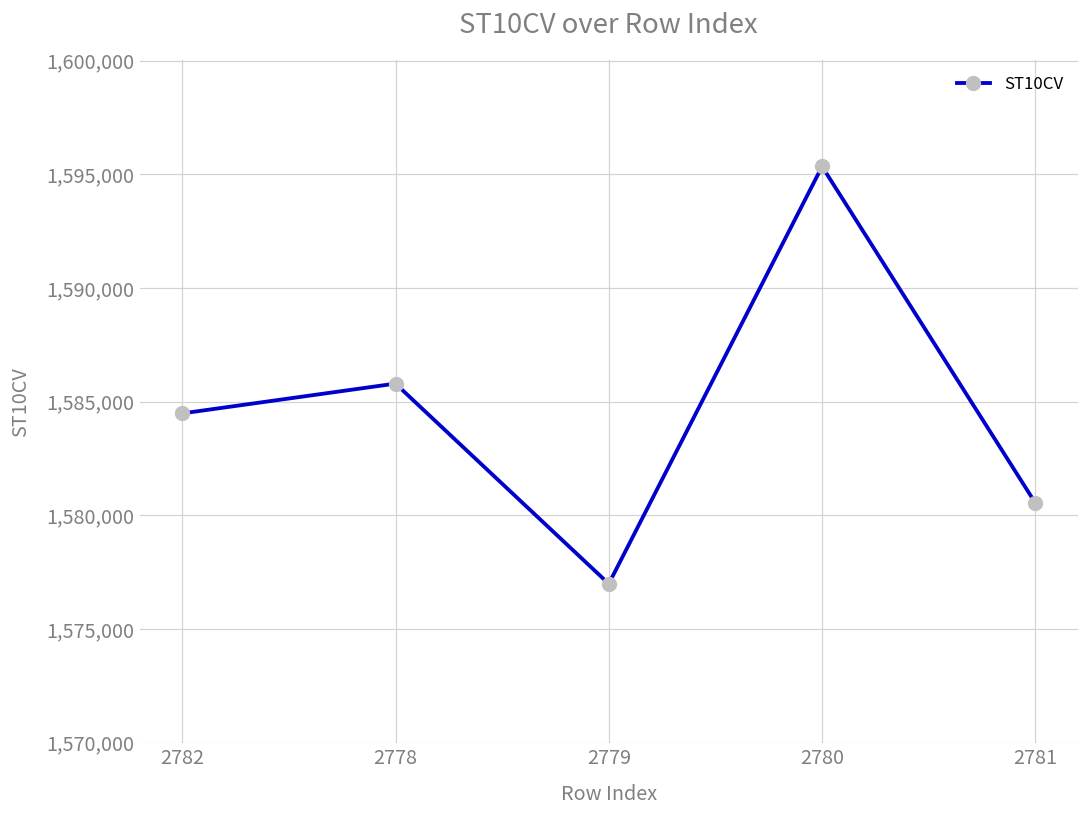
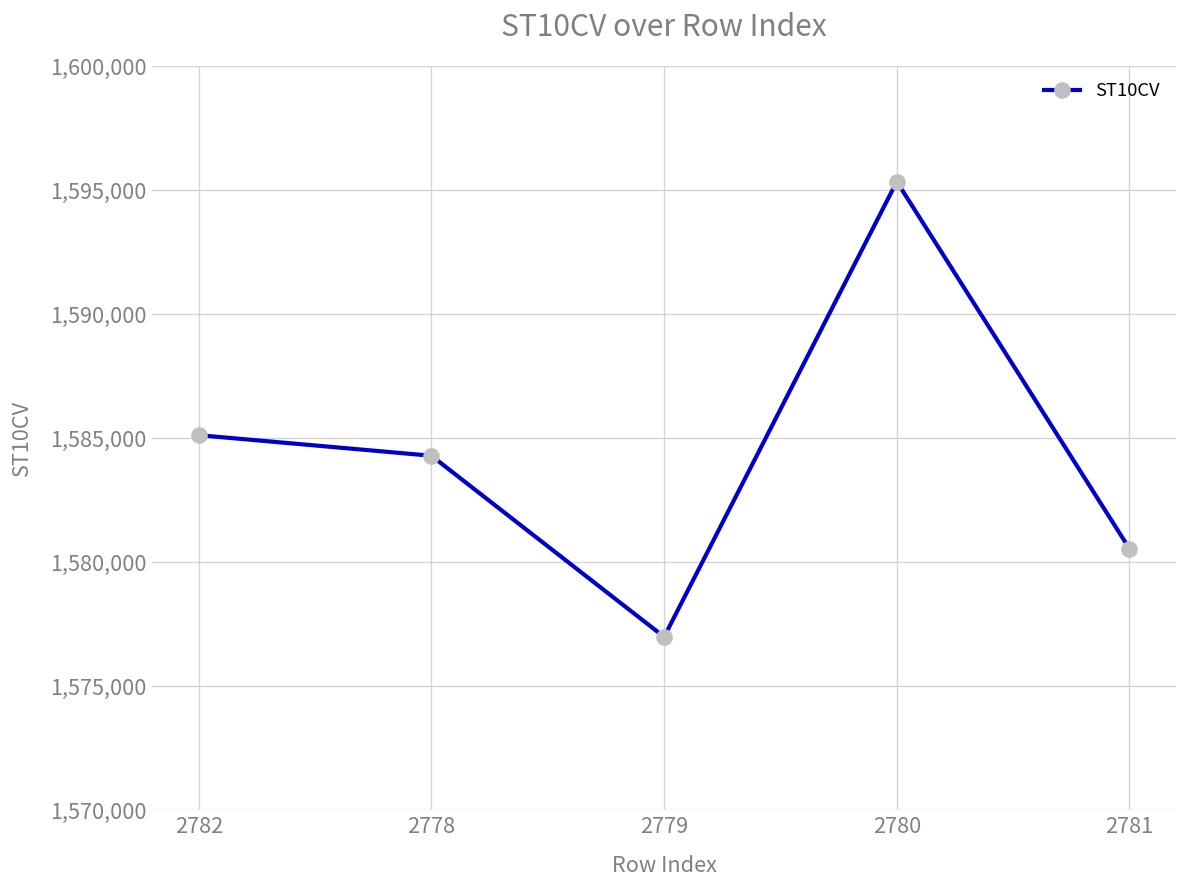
2782: 1,584,500 -> 1,585,100
2778: 1,585,800 -> 1,584,300
